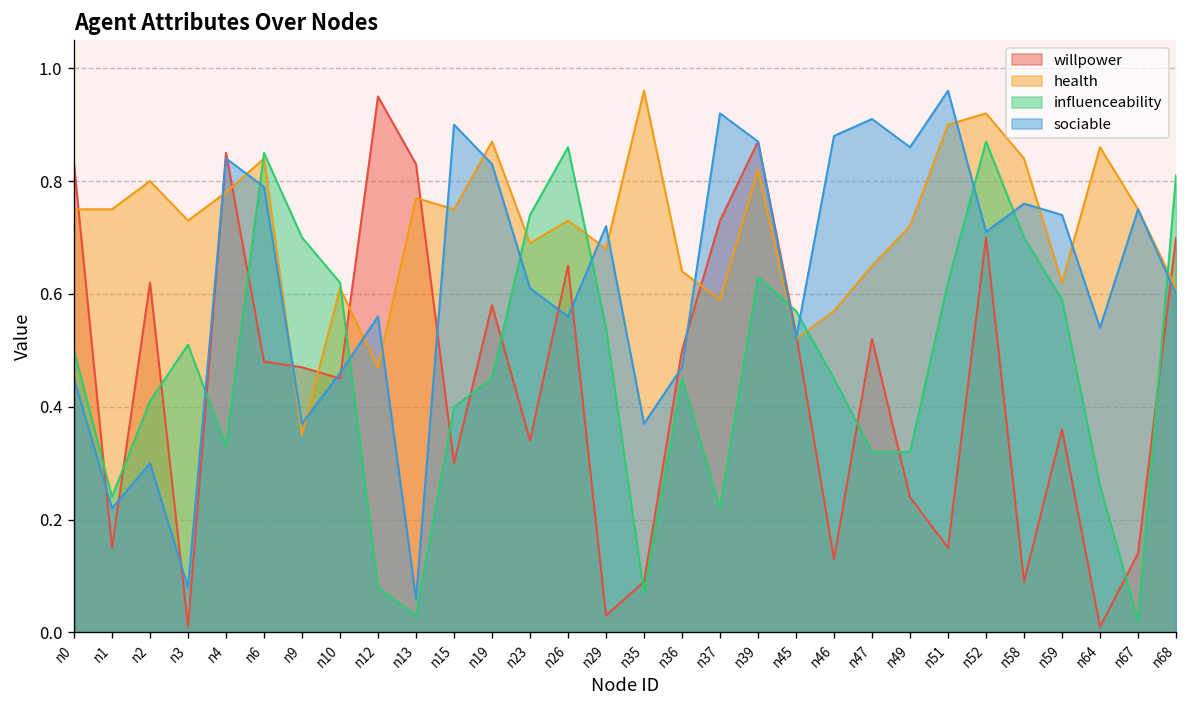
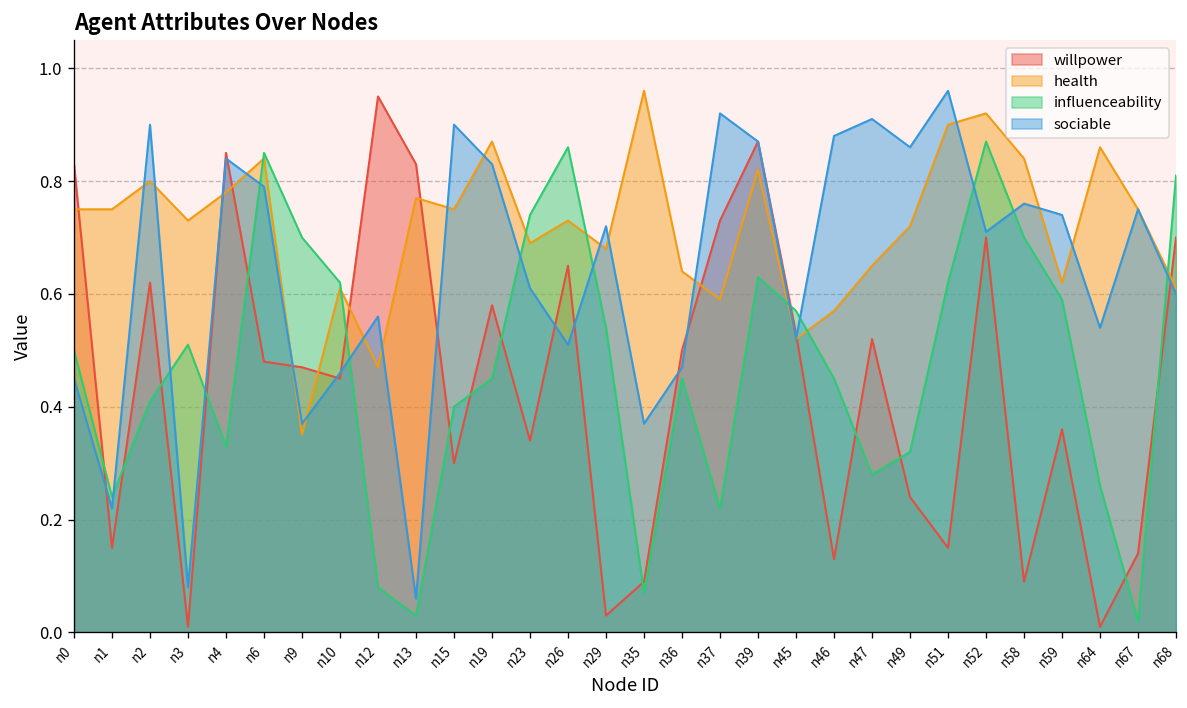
sociable, n2: 0.3 -> 0.9
sociable, n26: 0.56 -> 0.51
influenceability, n47: 0.32 -> 0.28
